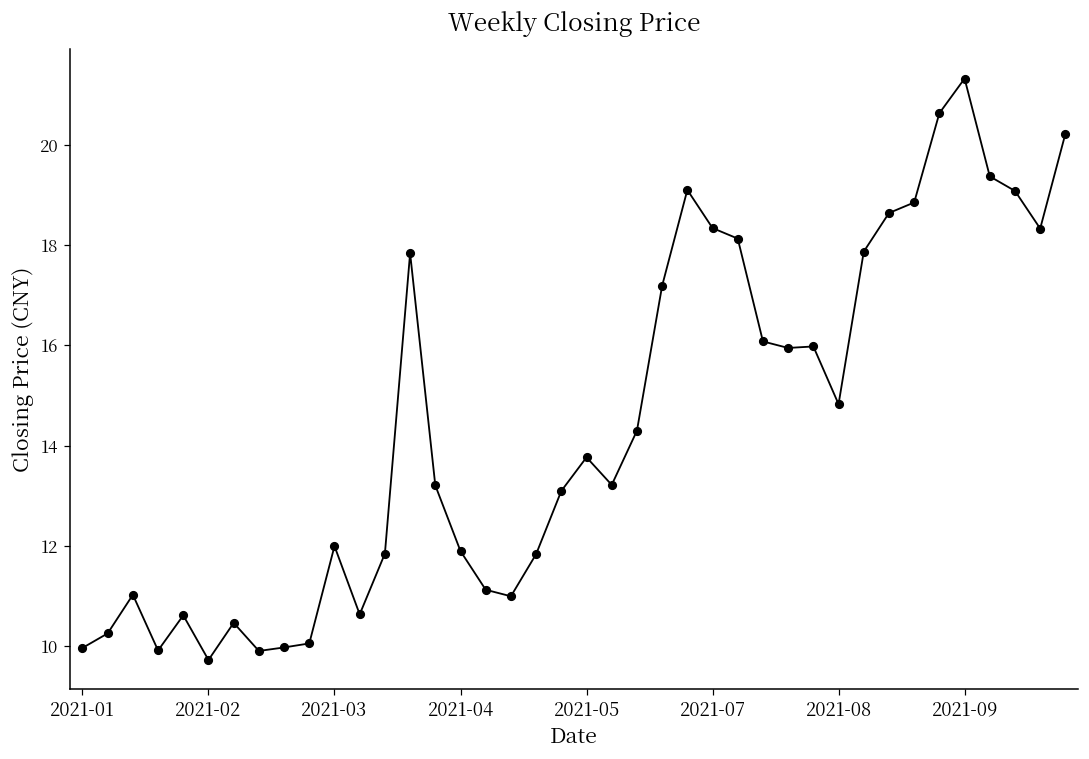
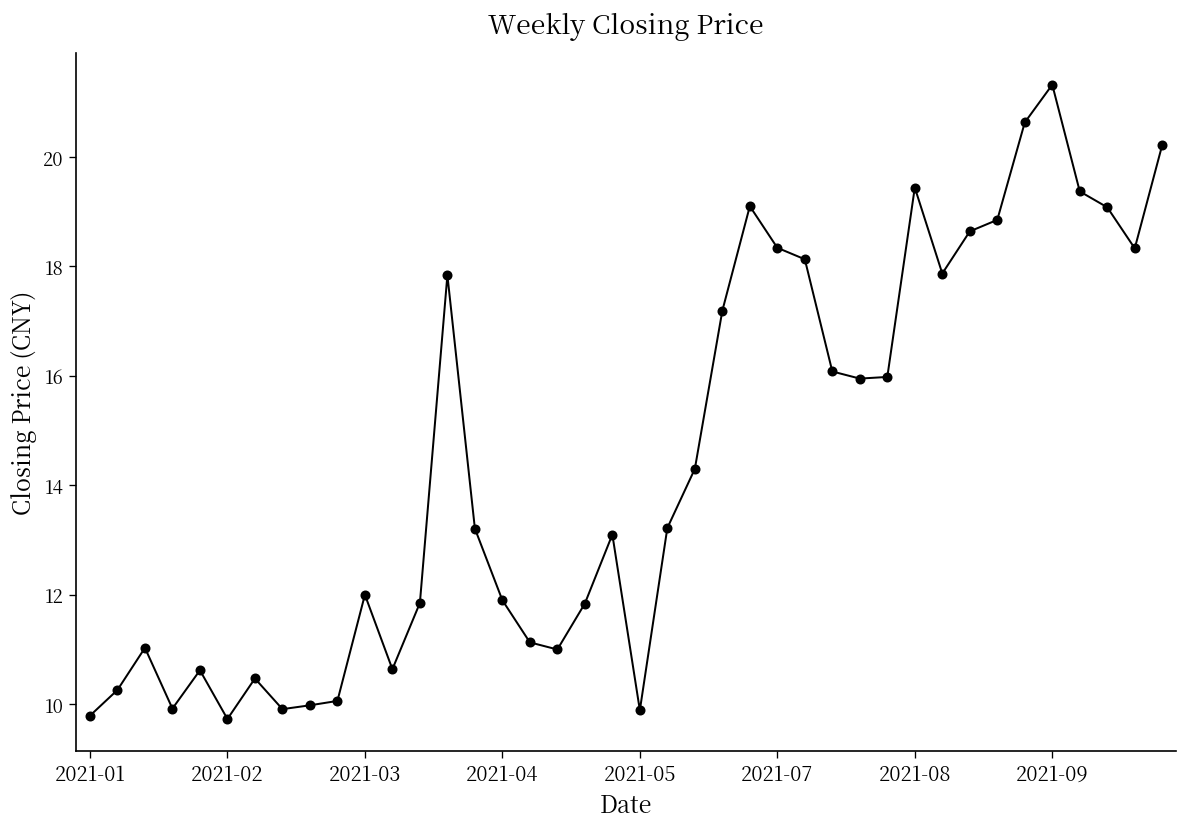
2021-01: 10.0 -> 9.8
2021-05: 13.8 -> 9.9
2021-08: 14.8 -> 19.4
